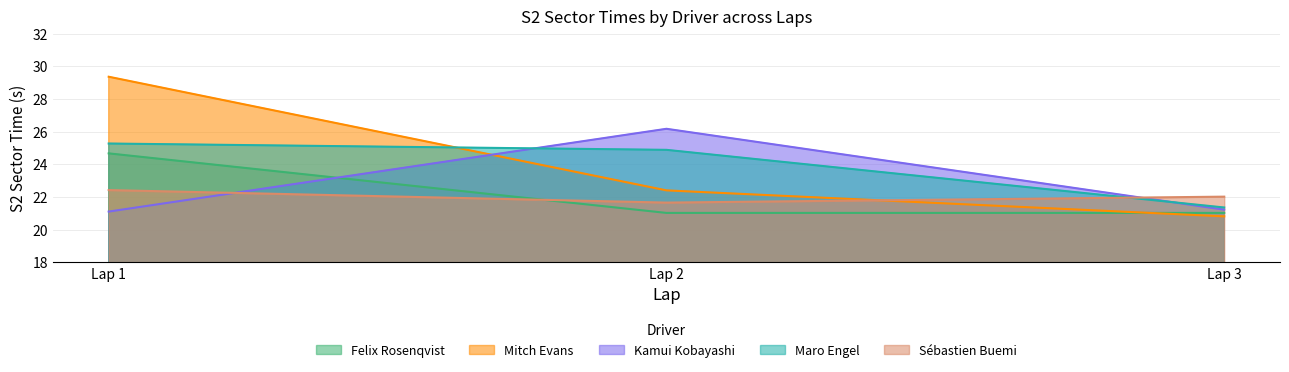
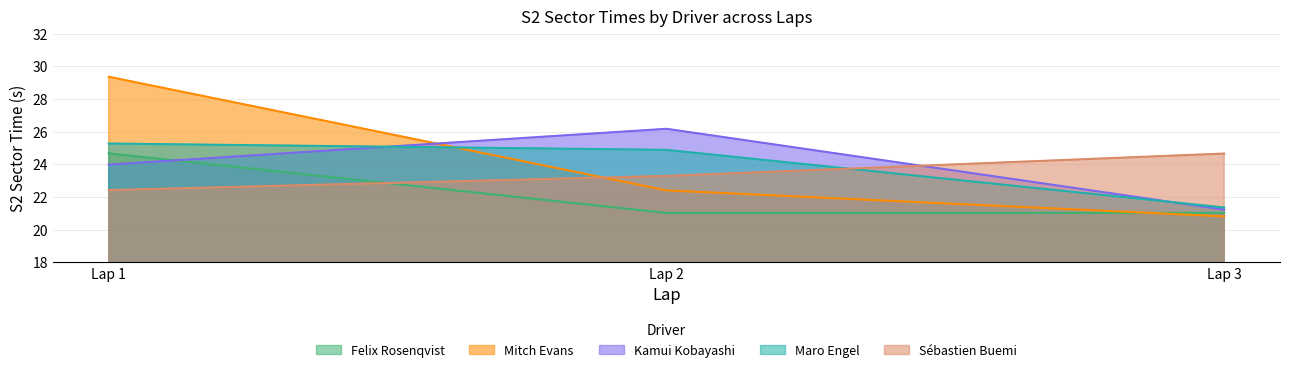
Kamui Kobayashi, Lap 1: 21.1 -> 24.0
Sébastien Buemi, Lap 2: 21.7 -> 23.3
Sébastien Buemi, Lap 3: 22.0 -> 24.7
